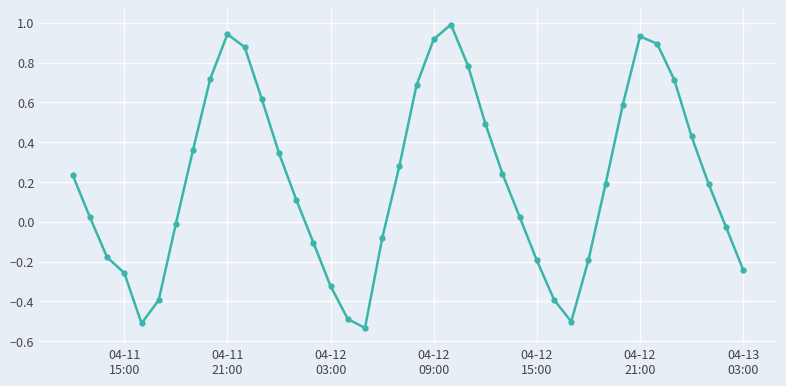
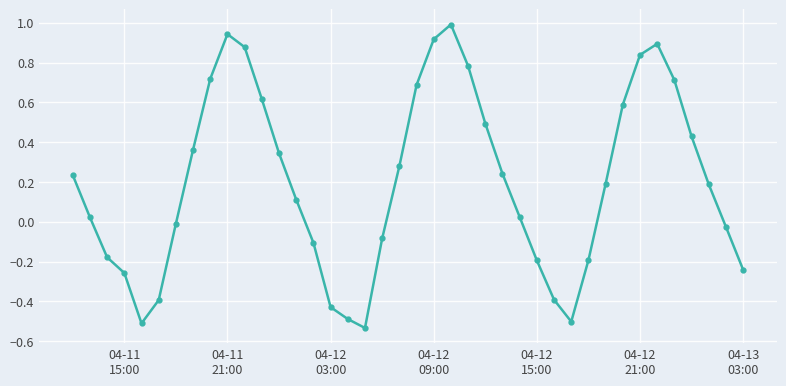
04-12 03:00: -0.32 -> -0.43
04-12 21:00: 0.93 -> 0.84
